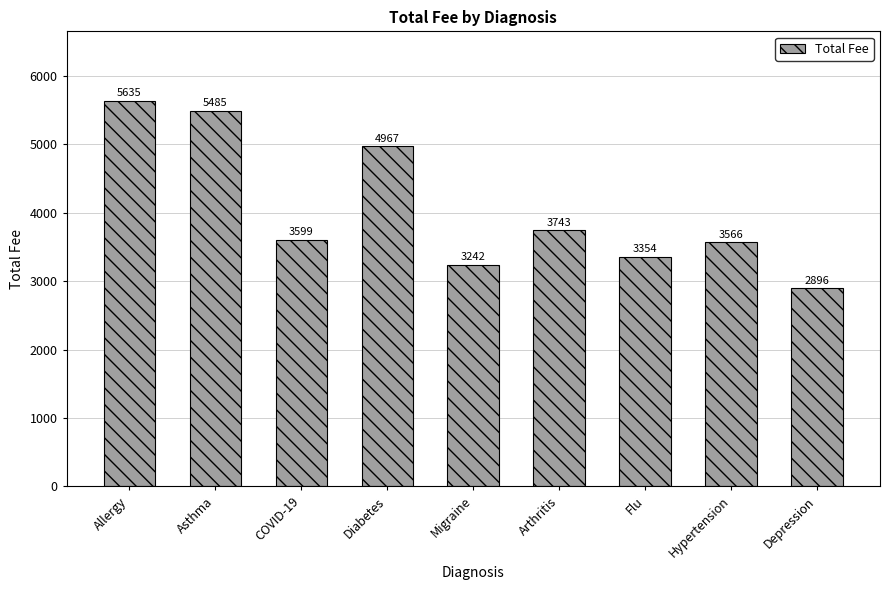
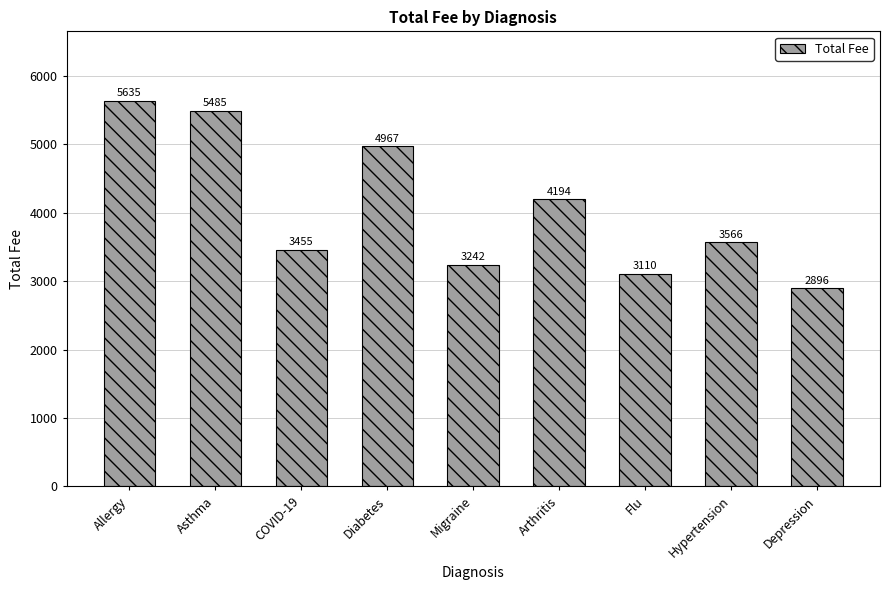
COVID-19: 3599 -> 3455
Arthritis: 3743 -> 4194
Flu: 3354 -> 3110
